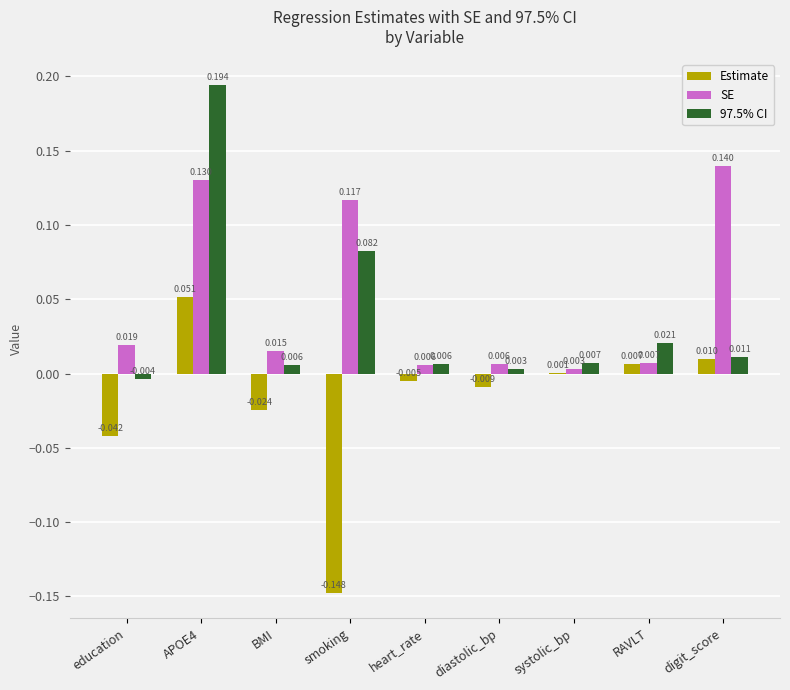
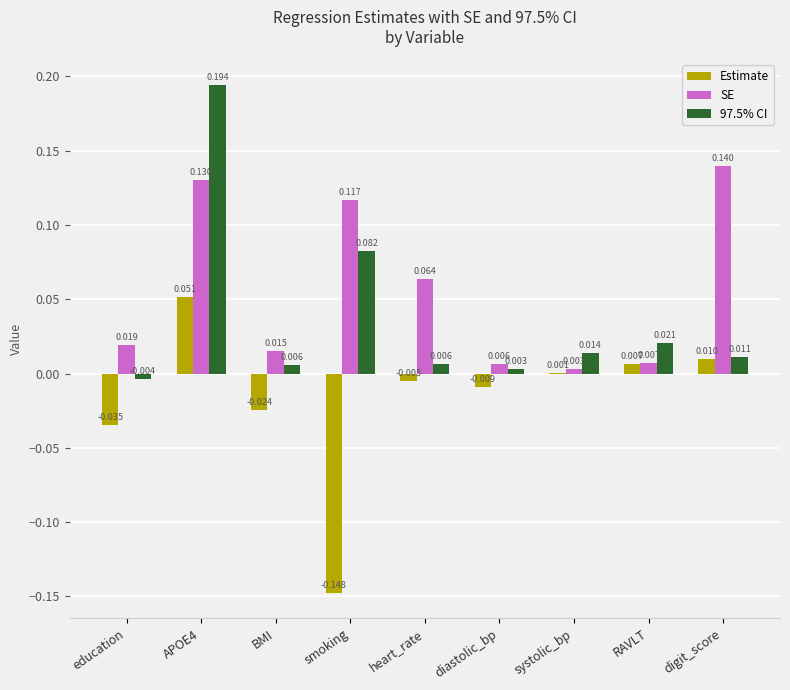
Estimate, education: -0.042 -> -0.035
SE, heart_rate: 0.006 -> 0.064
97.5% CI, systolic_bp: 0.007 -> 0.014
